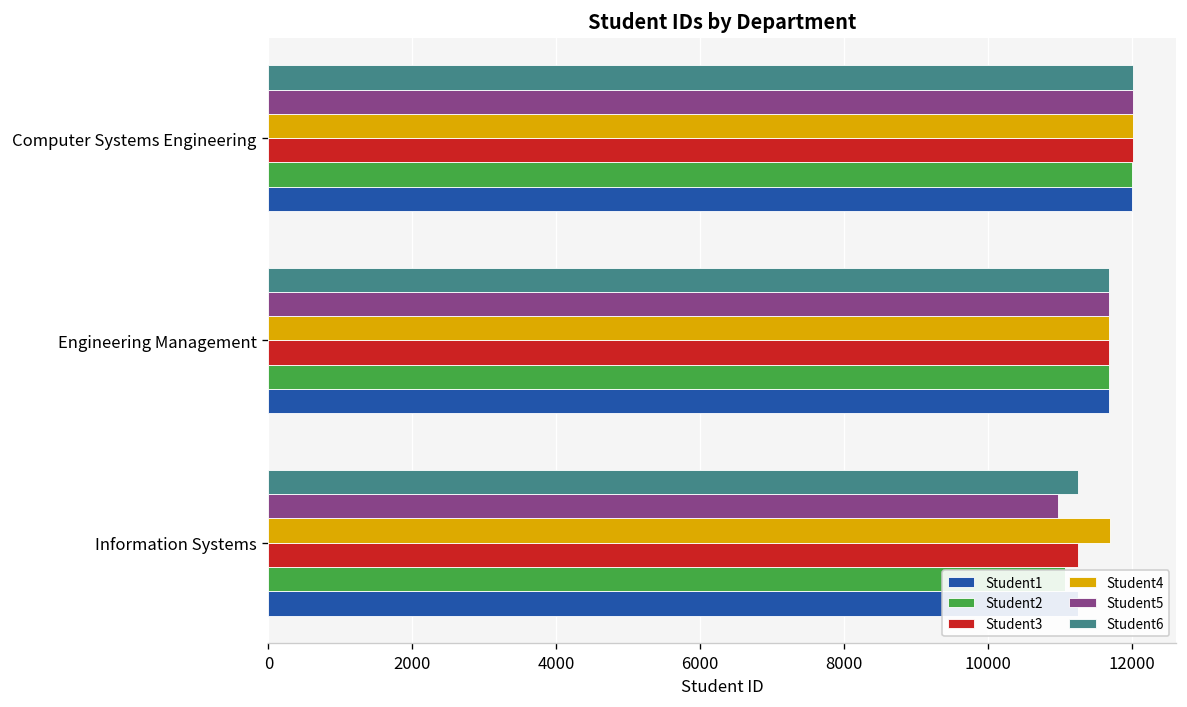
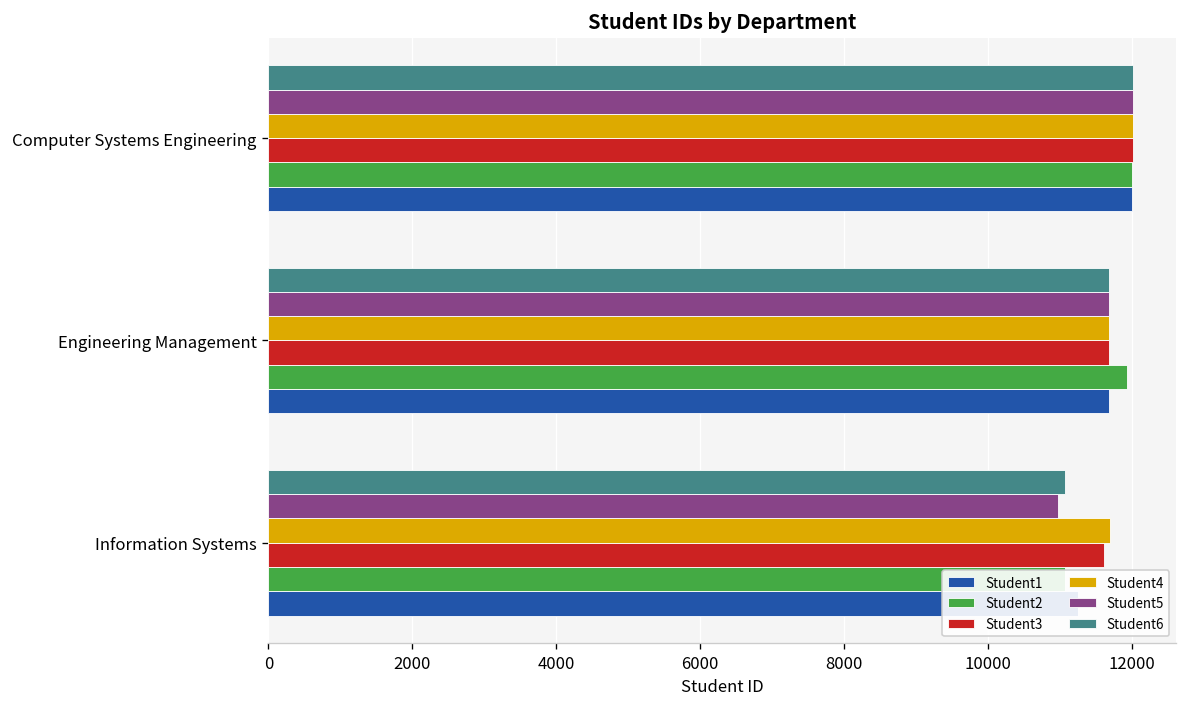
Student2, Engineering Management: 11700 -> 11900
Student6, Information Systems: 11200 -> 11100
Student3, Information Systems: 11200 -> 11600
